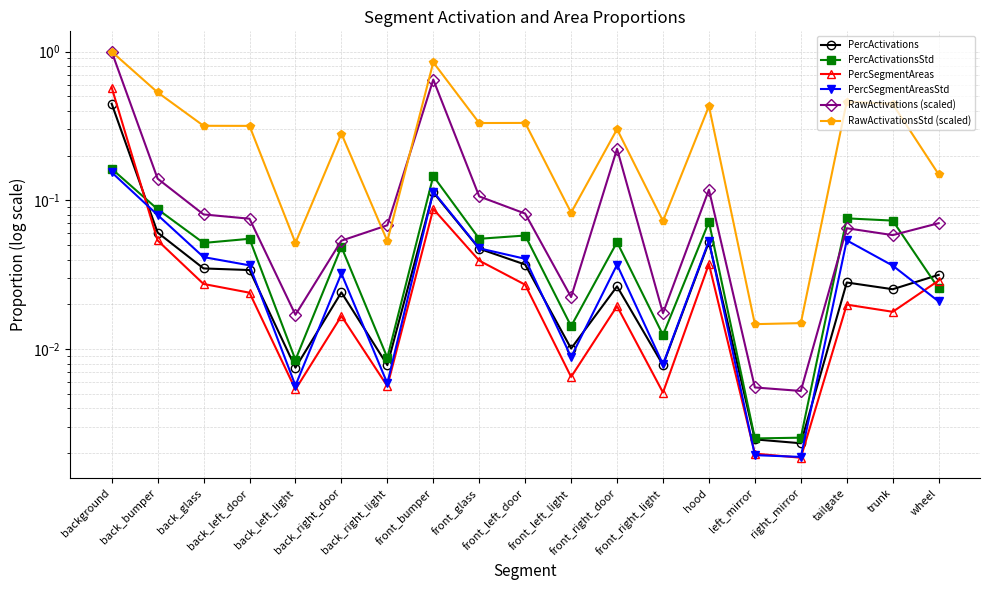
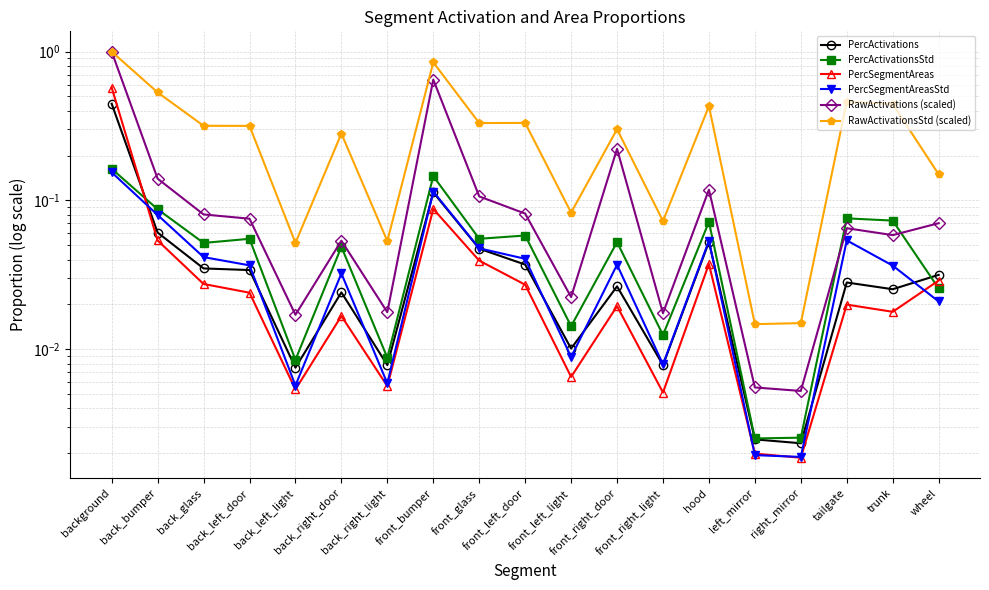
RawActivations (scaled), back_right_light: 0.07 -> 0.018
